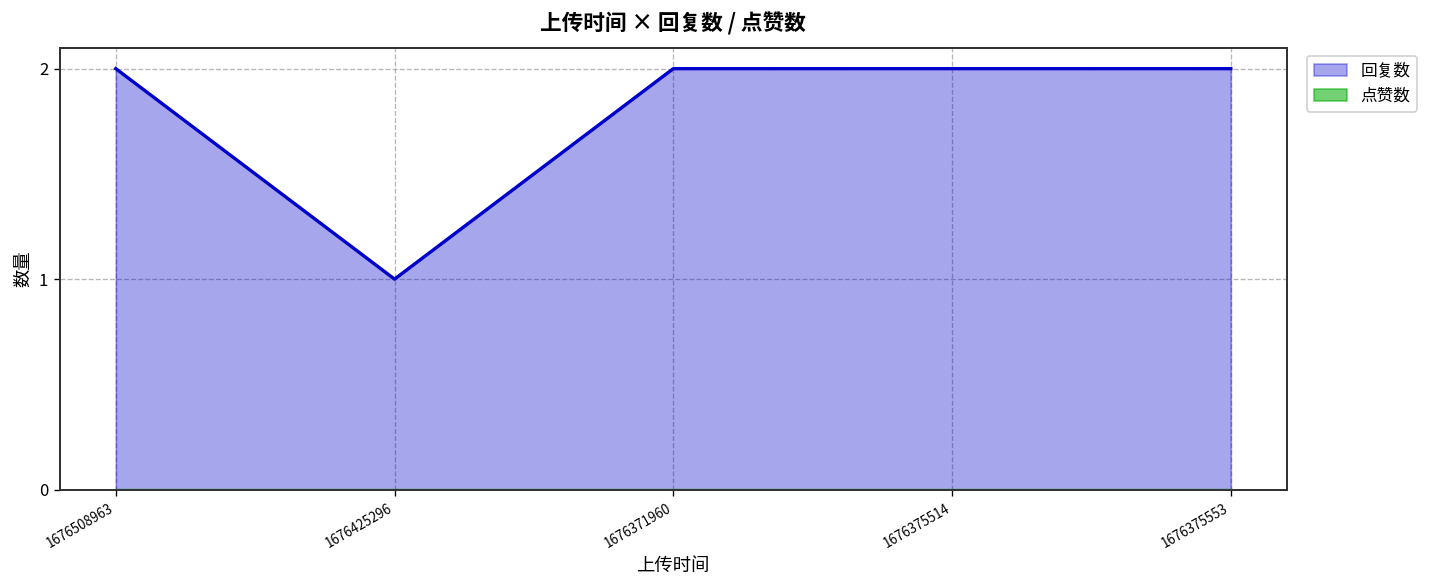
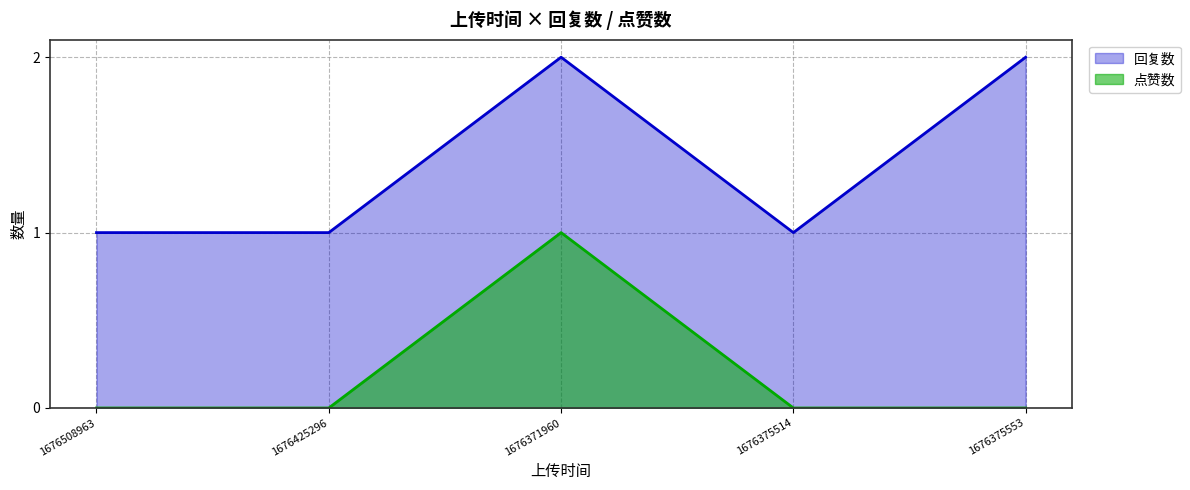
回复数, 1676508963: 2 -> 1
点赞数, 1676371960: 0 -> 1
回复数, 1676375514: 2 -> 1
